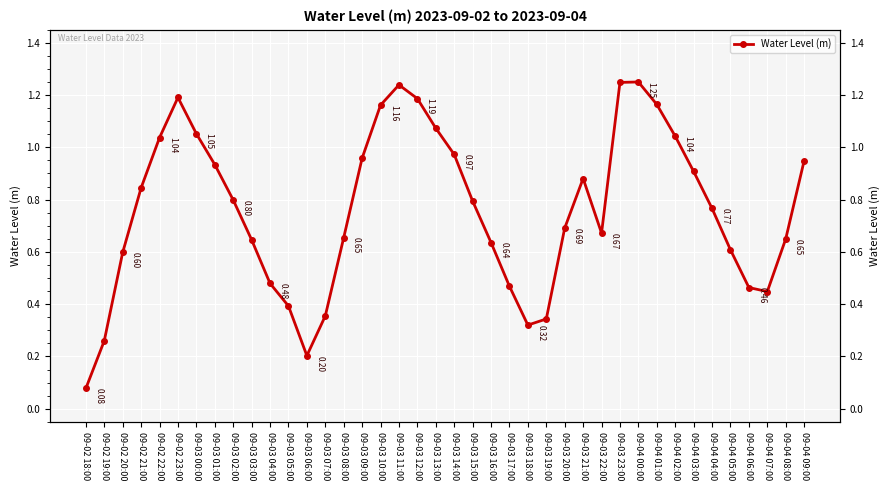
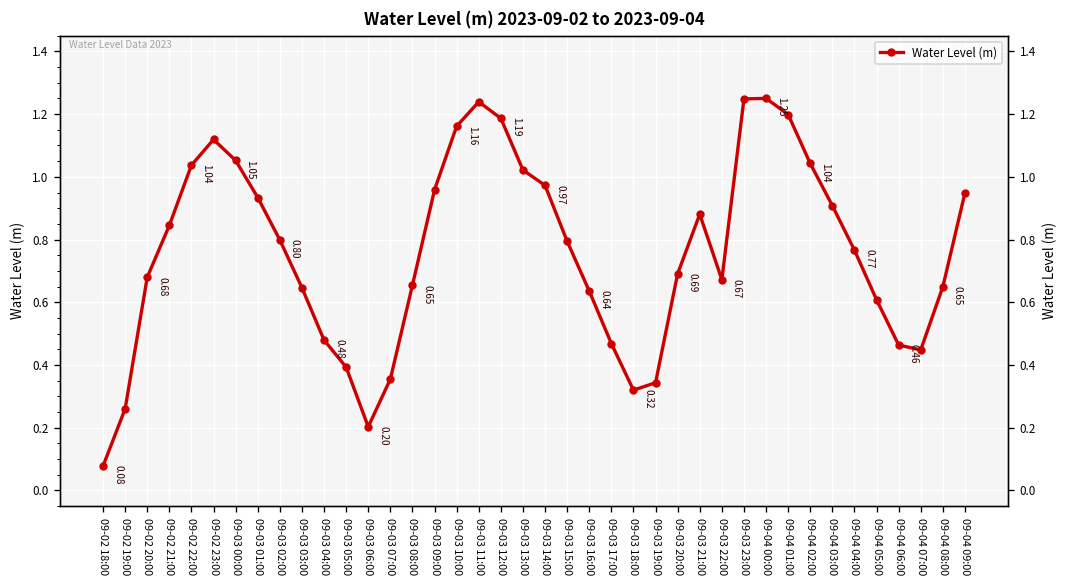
09-02 20:00: 0.60 -> 0.68
09-02 23:00: 1.19 -> 1.12
09-03 13:00: 1.07 -> 1.02
09-04 01:00: 1.16 -> 1.20
